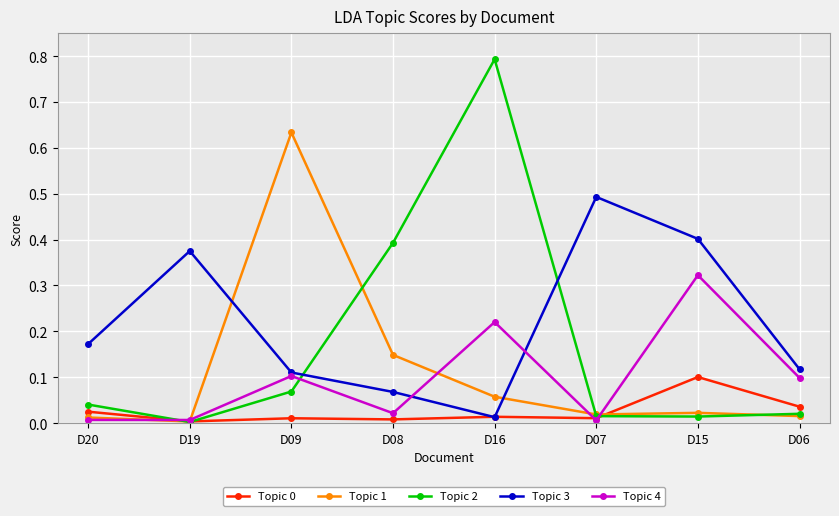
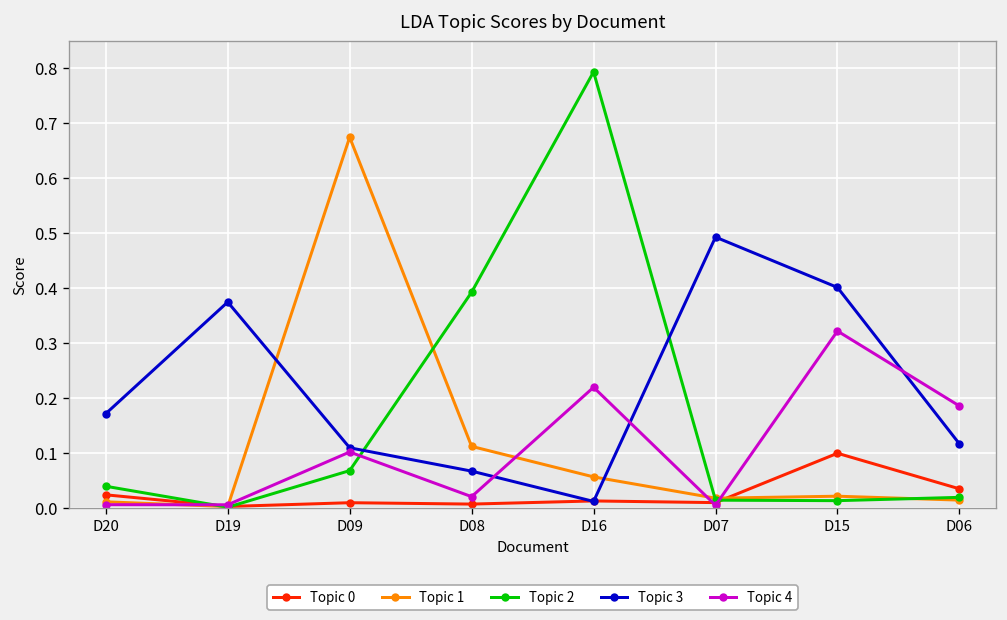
Topic 1, D09: 0.63 -> 0.67
Topic 1, D08: 0.15 -> 0.11
Topic 4, D06: 0.10 -> 0.19
